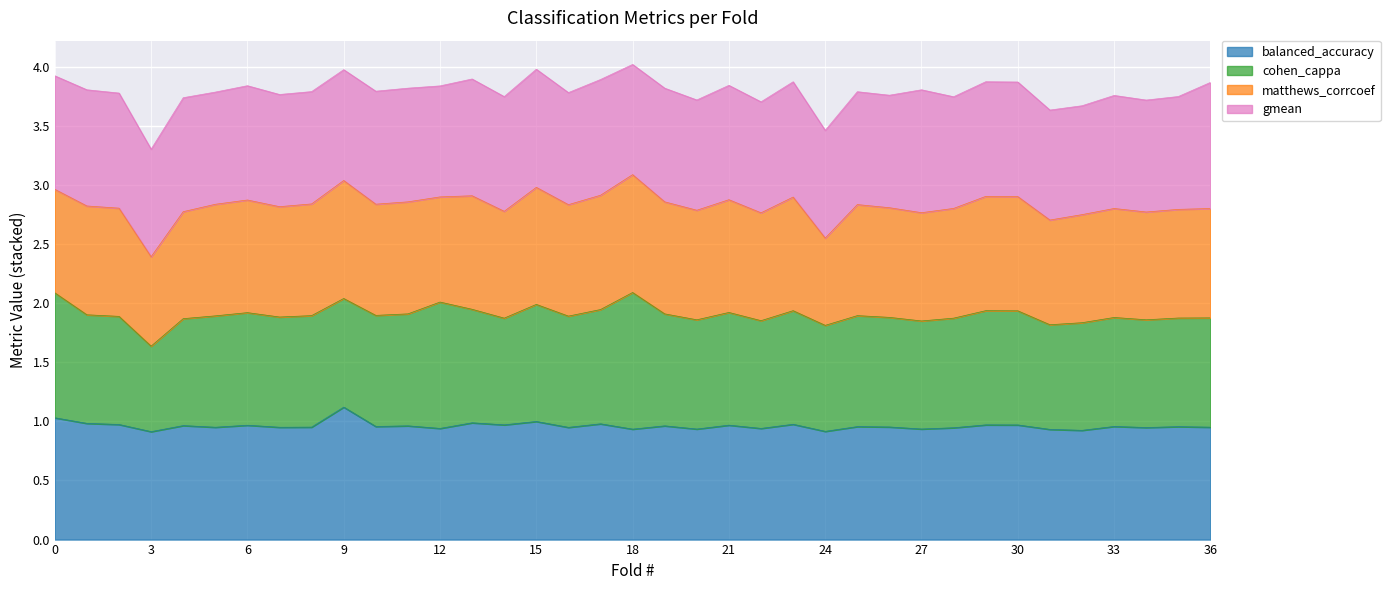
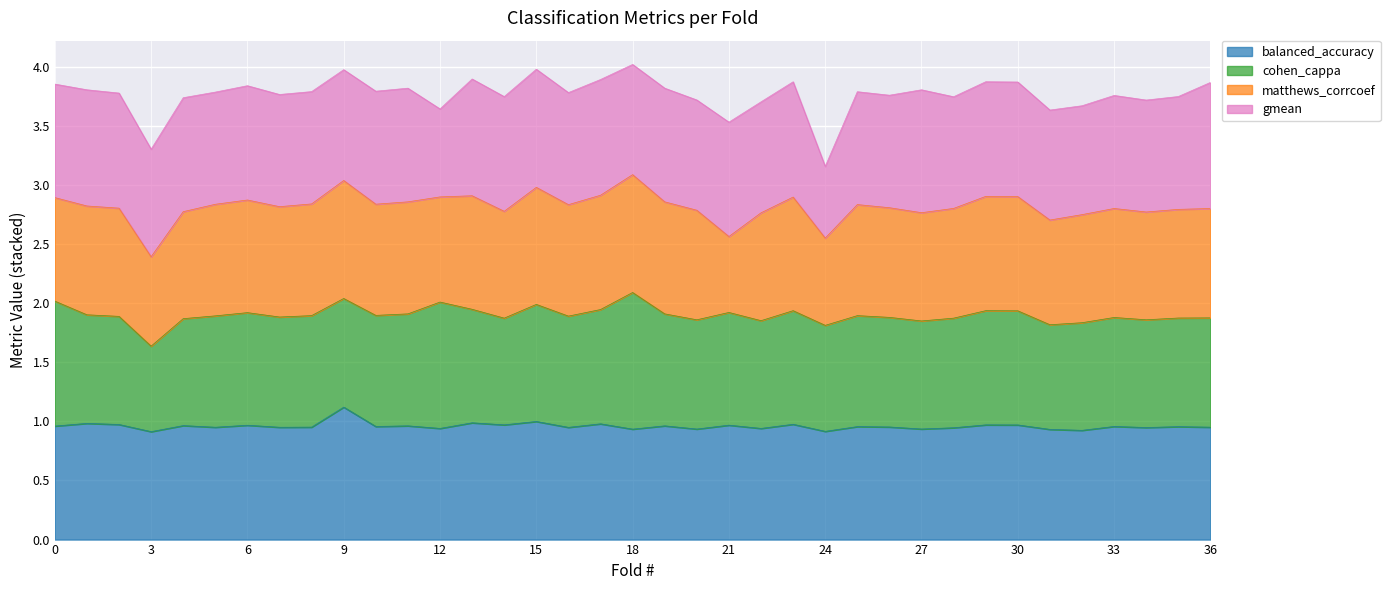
balanced_accuracy, 0: 1.03 -> 0.96
gmean, 12: 0.94 -> 0.74
matthews_corrcoef, 21: 0.95 -> 0.64
gmean, 24: 0.91 -> 0.61
